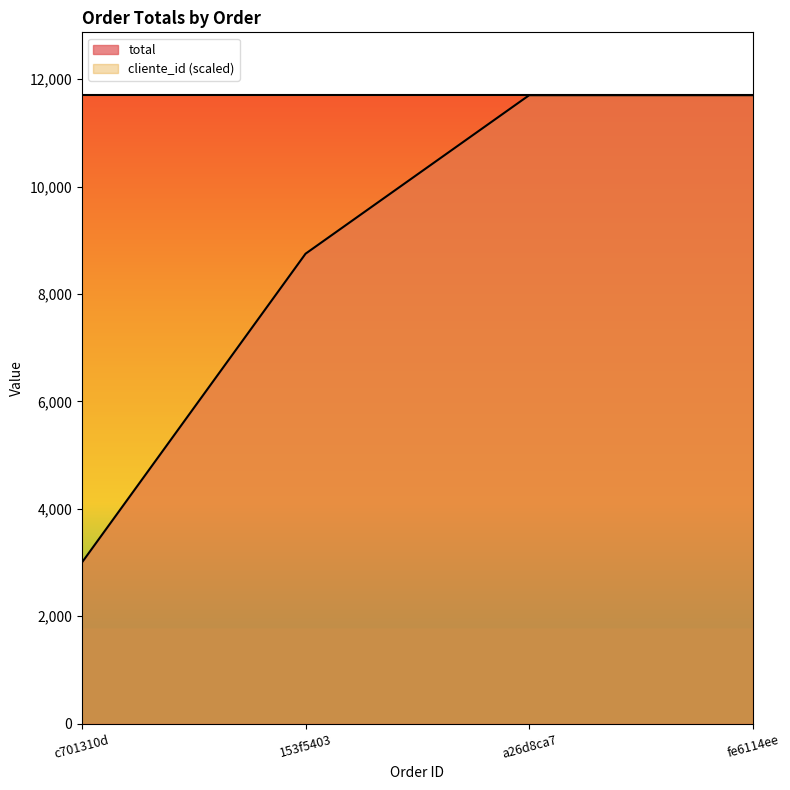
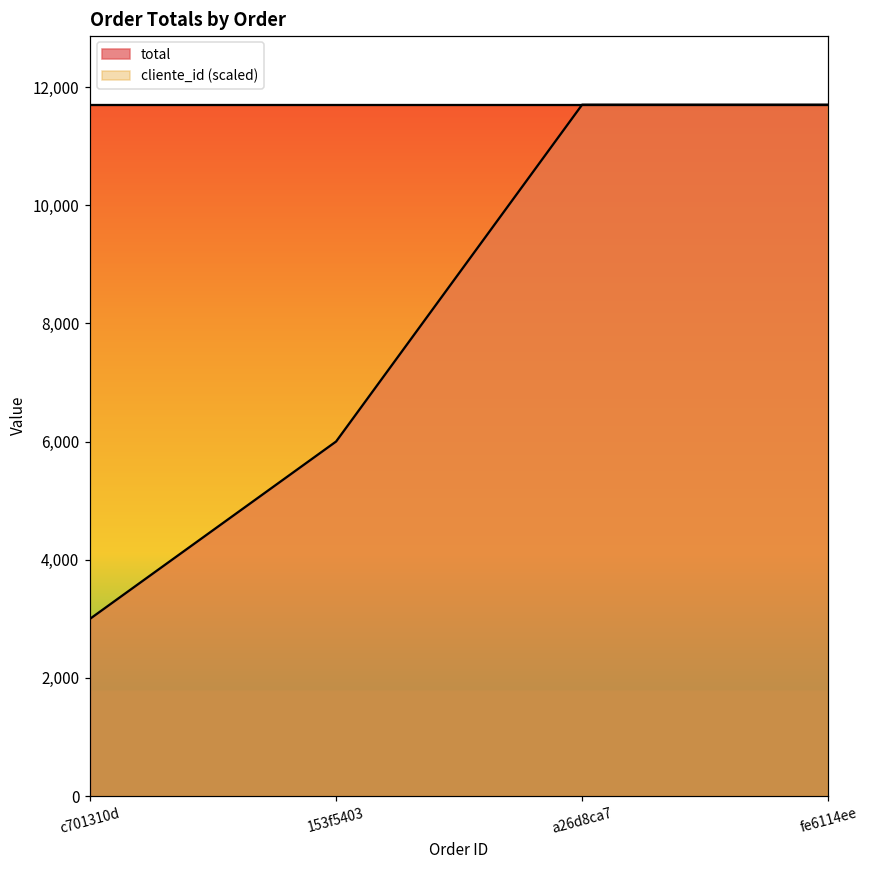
total, 153f5403: 8,700 -> 6,000
